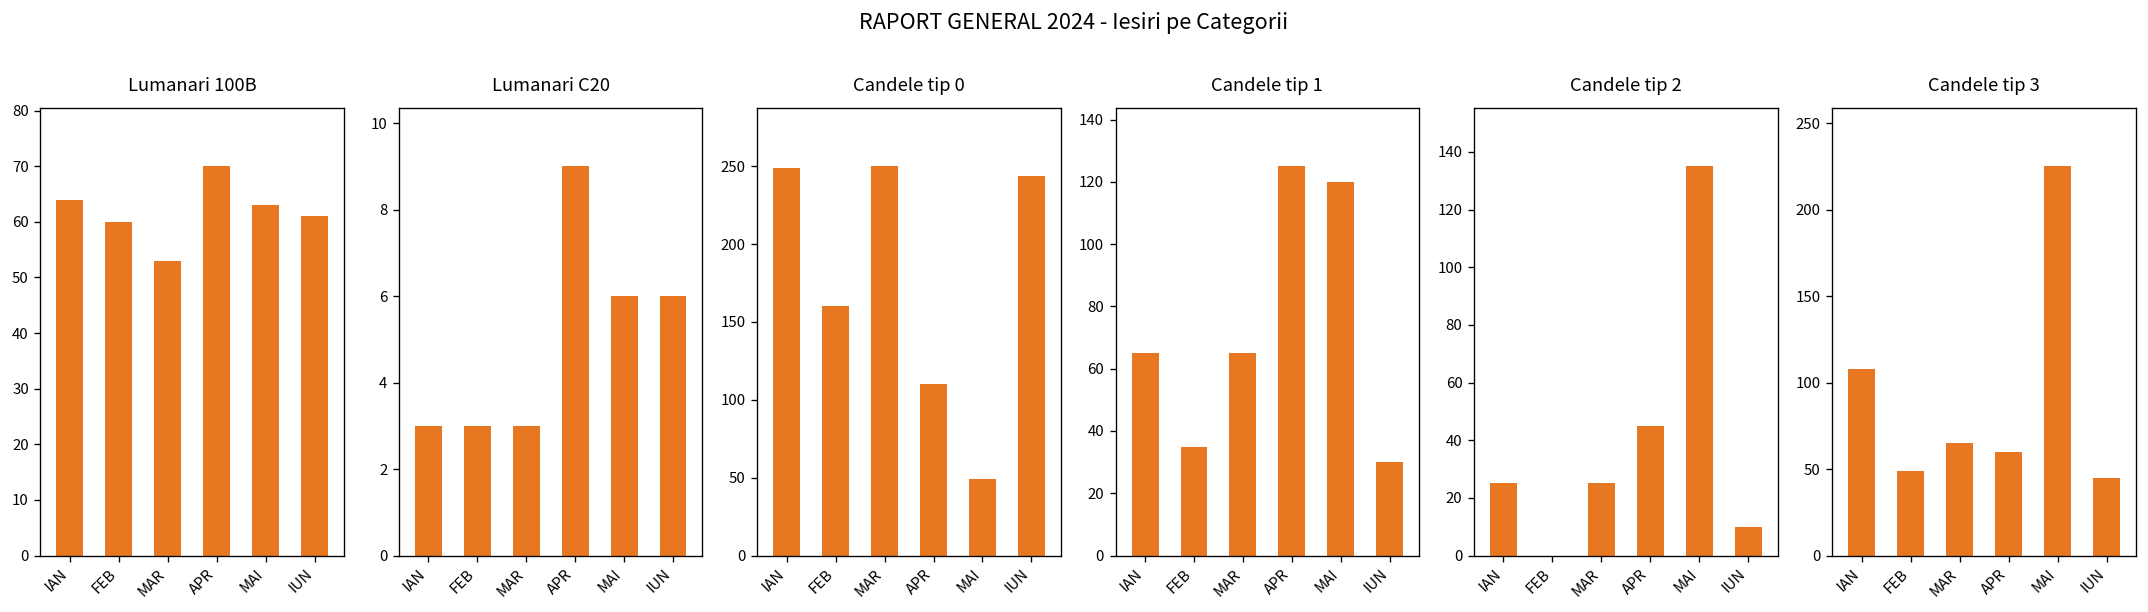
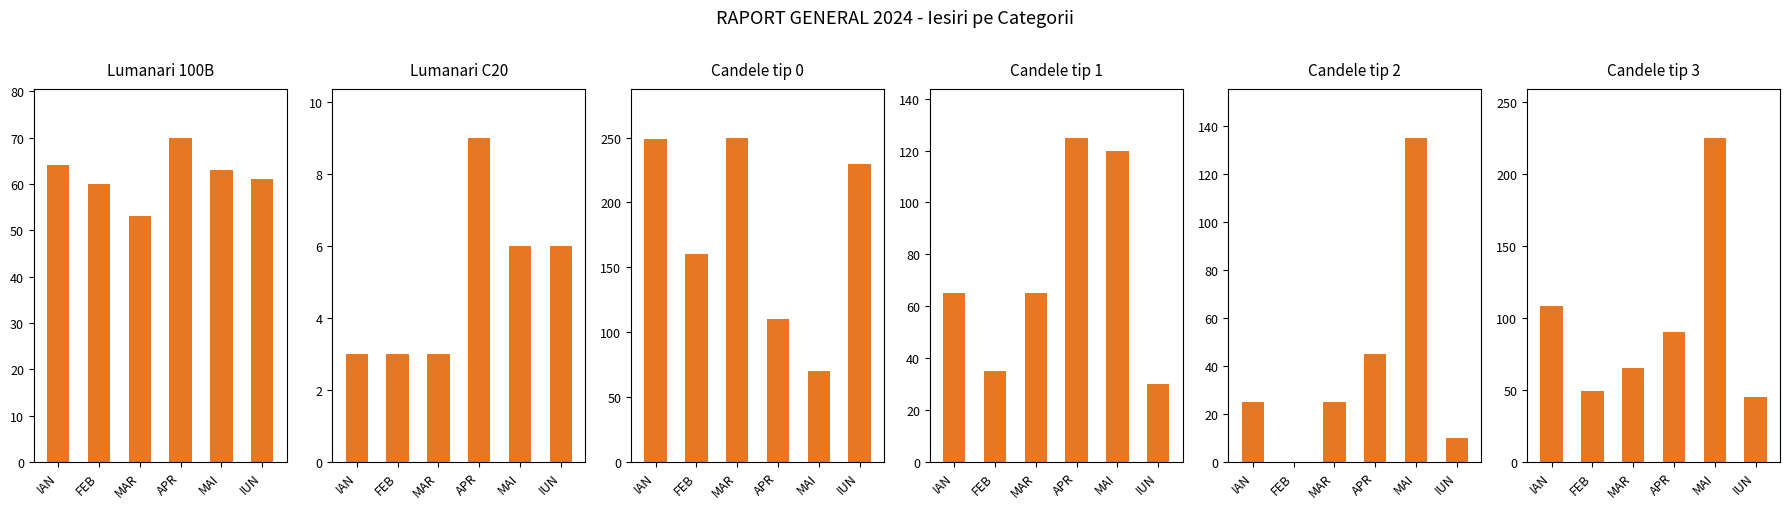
Candele tip 0, MAI: 49 -> 70
Candele tip 0, IUN: 244 -> 230
Candele tip 3, APR: 60 -> 90
